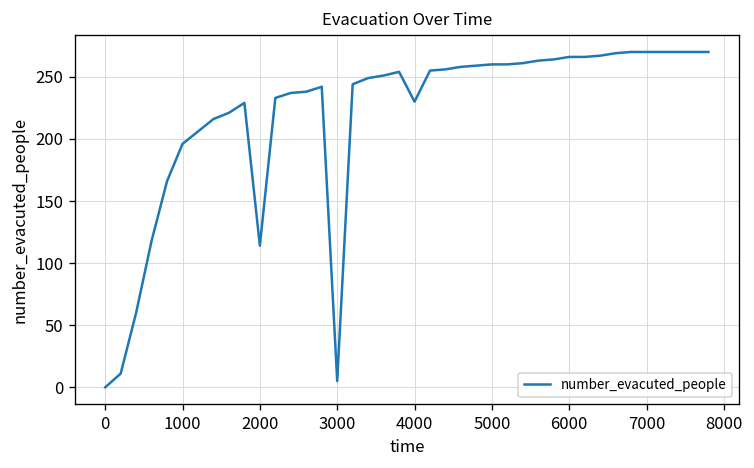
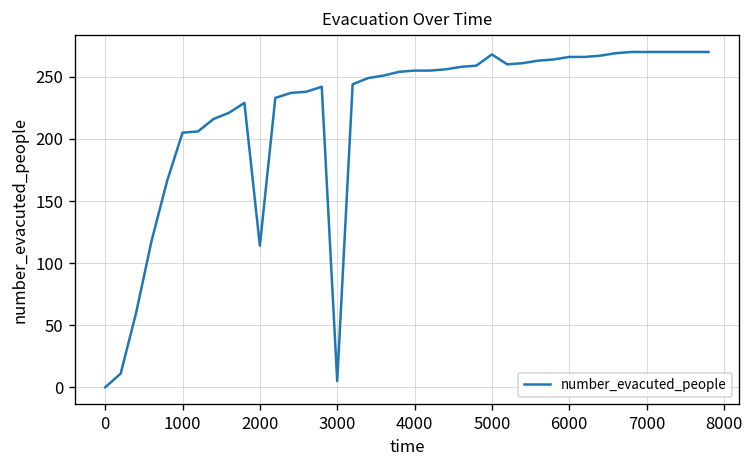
1000: 196 -> 205
4000: 230 -> 255
5000: 260 -> 268
